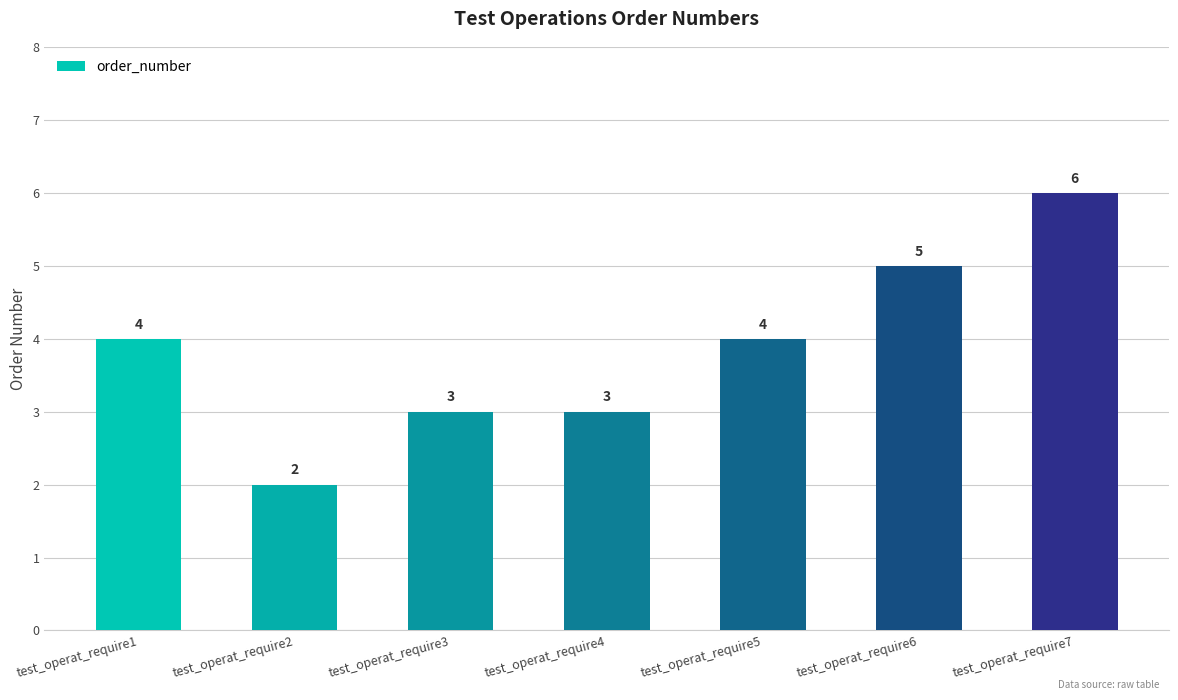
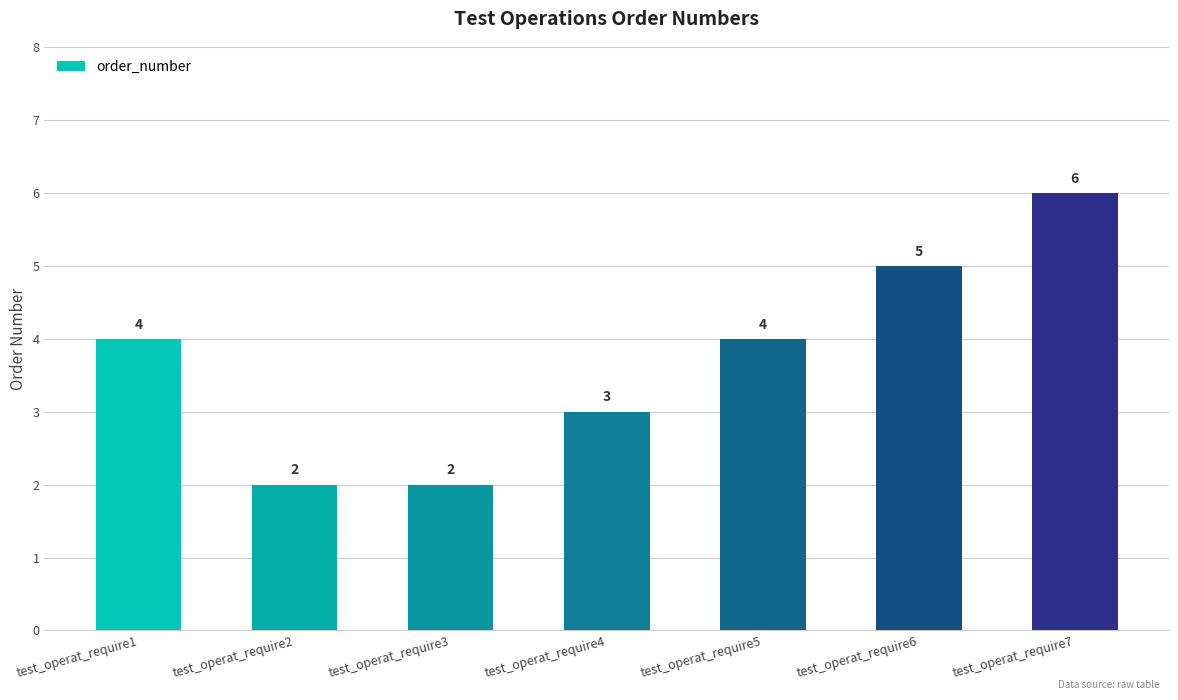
test_operat_require3: 3 -> 2
